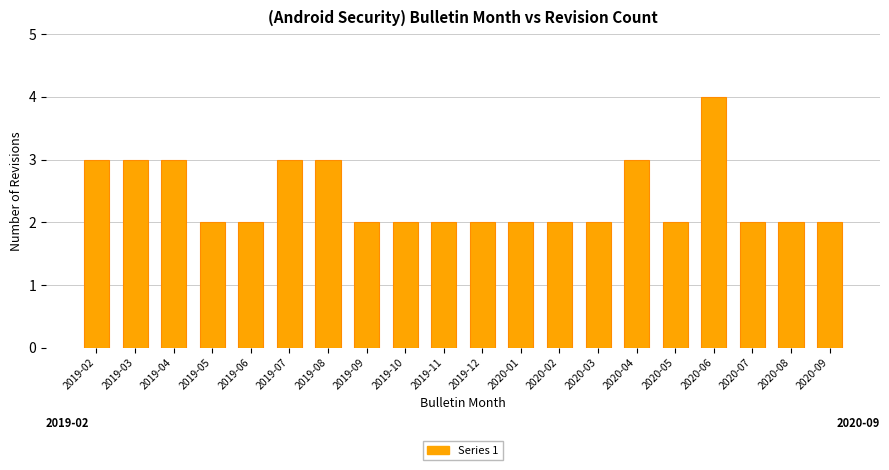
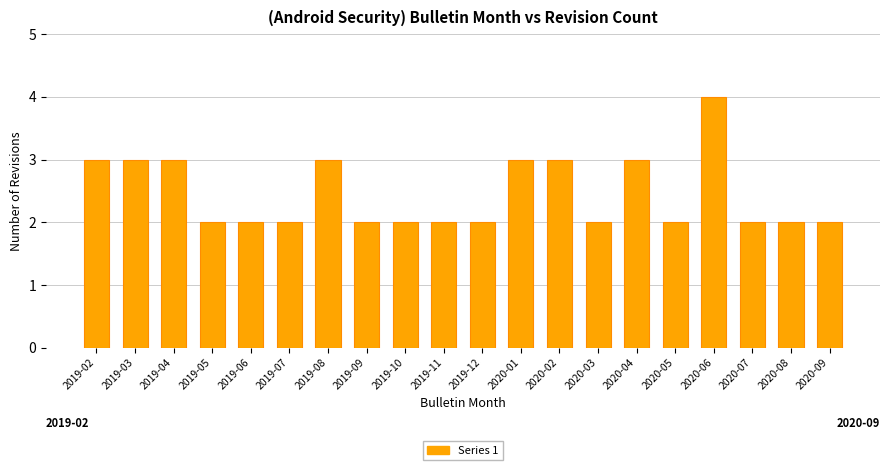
2019-07: 3 -> 2
2020-01: 2 -> 3
2020-02: 2 -> 3
